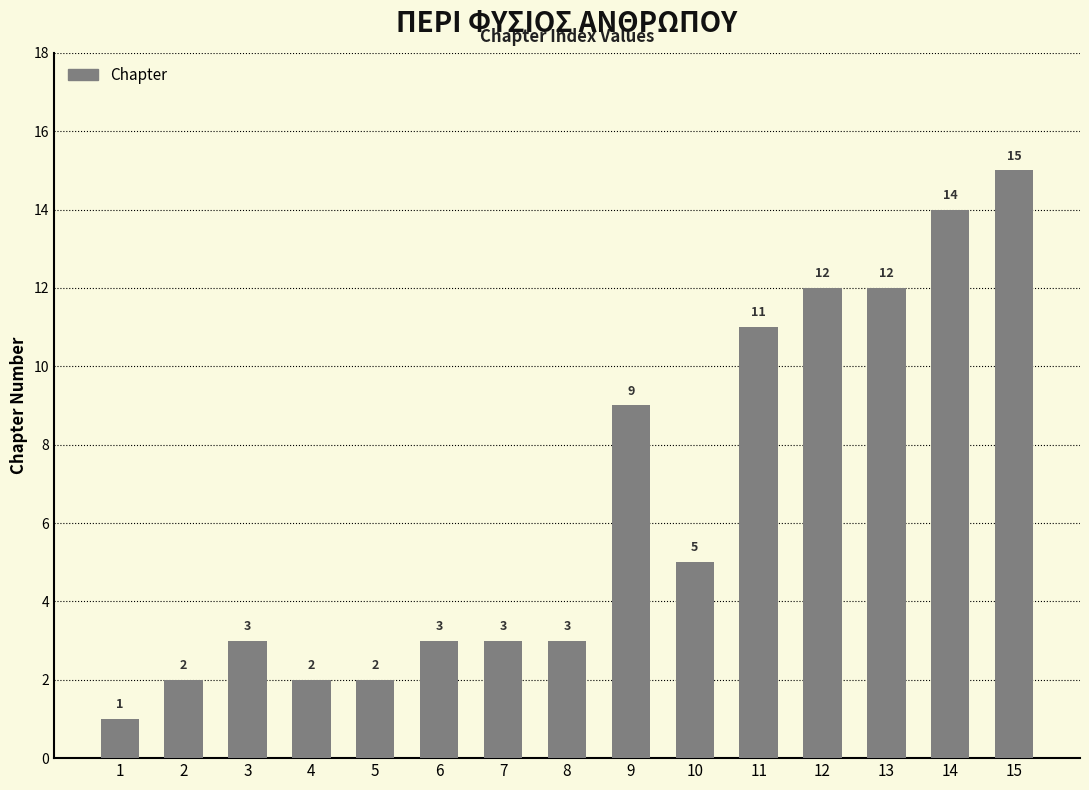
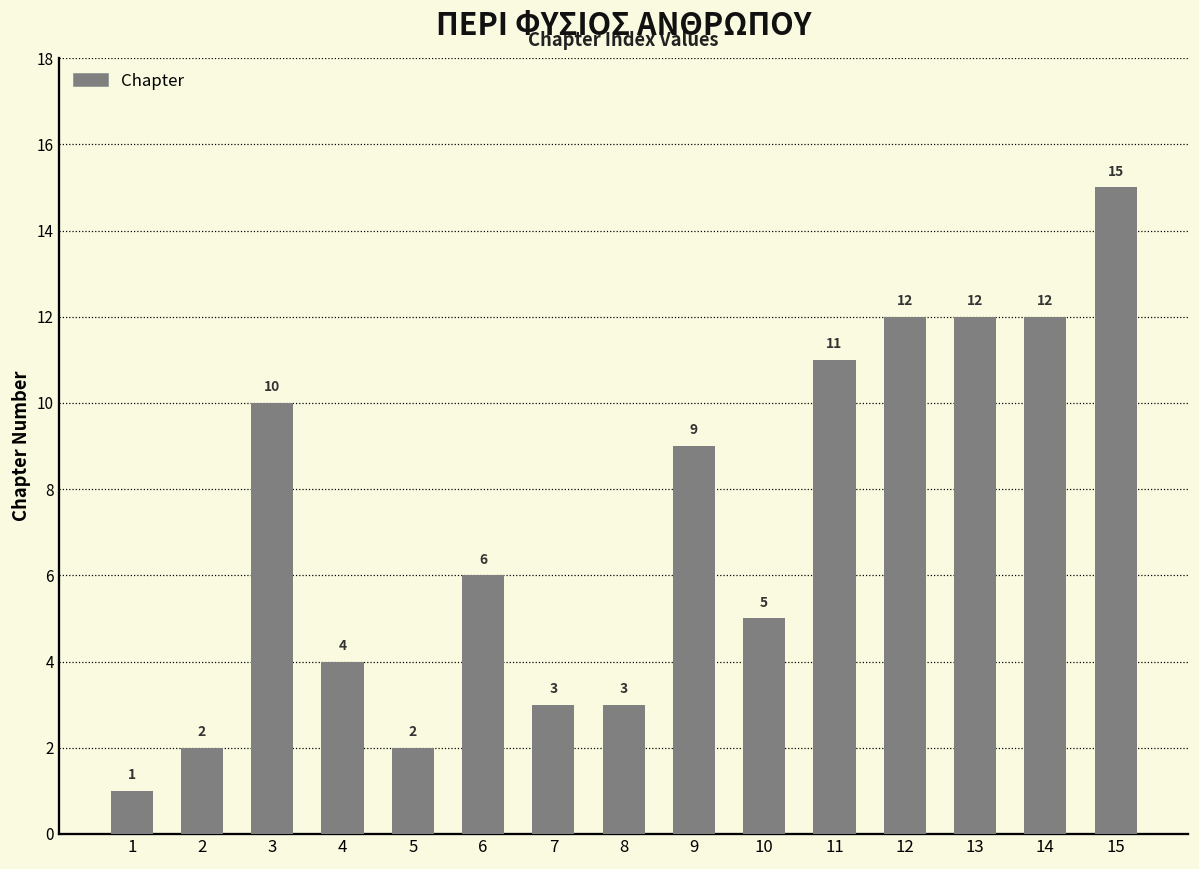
3: 3 -> 10
4: 2 -> 4
6: 3 -> 6
14: 14 -> 12
